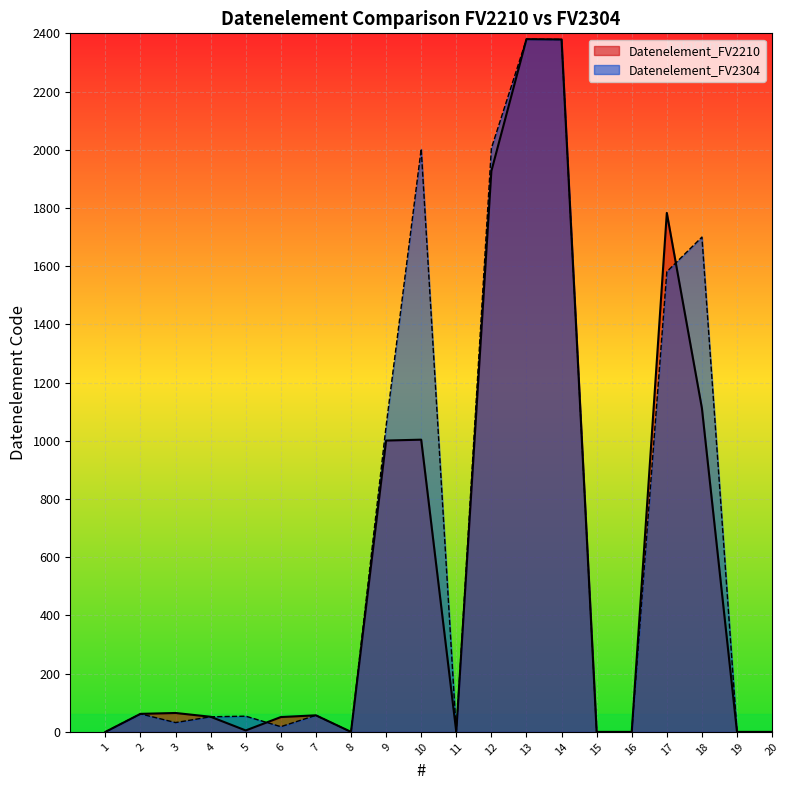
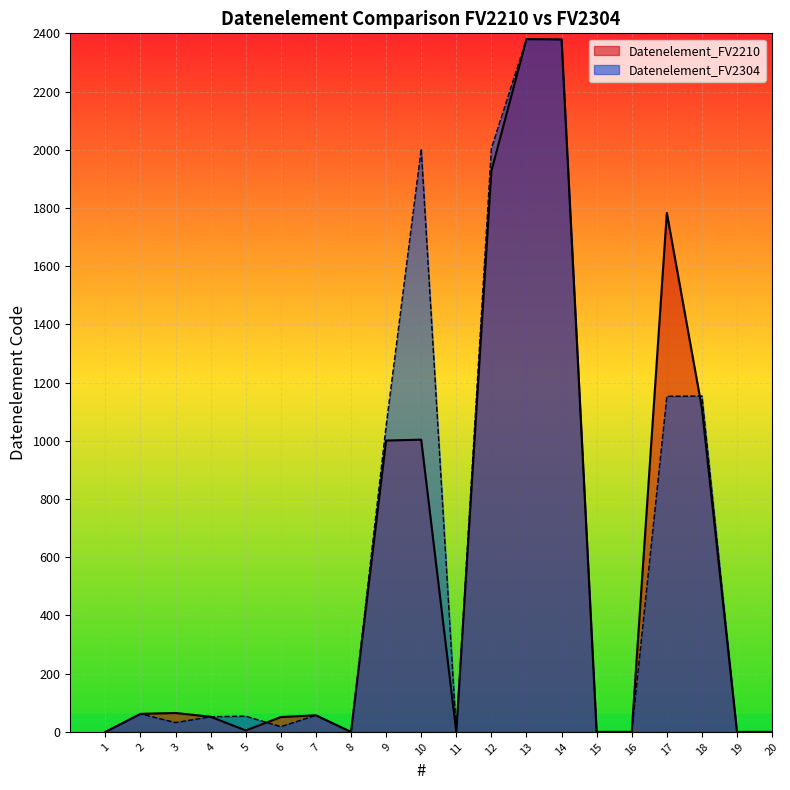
Datenelement_FV2304, 17: 1580 -> 1150
Datenelement_FV2304, 18: 1700 -> 1150
